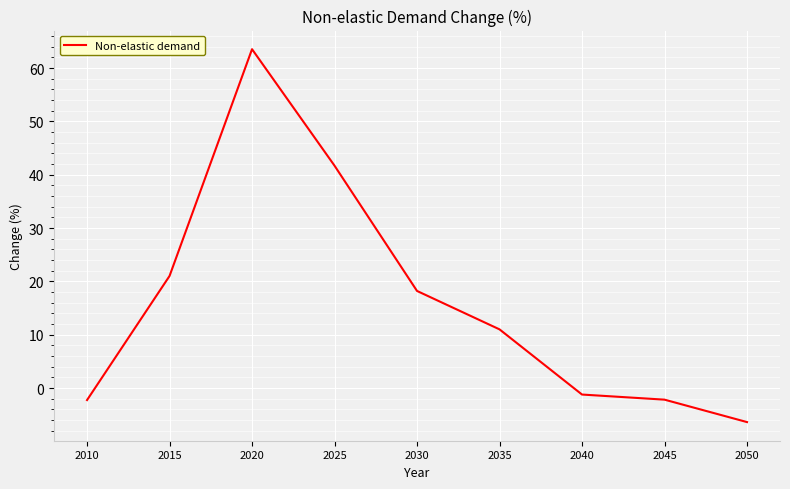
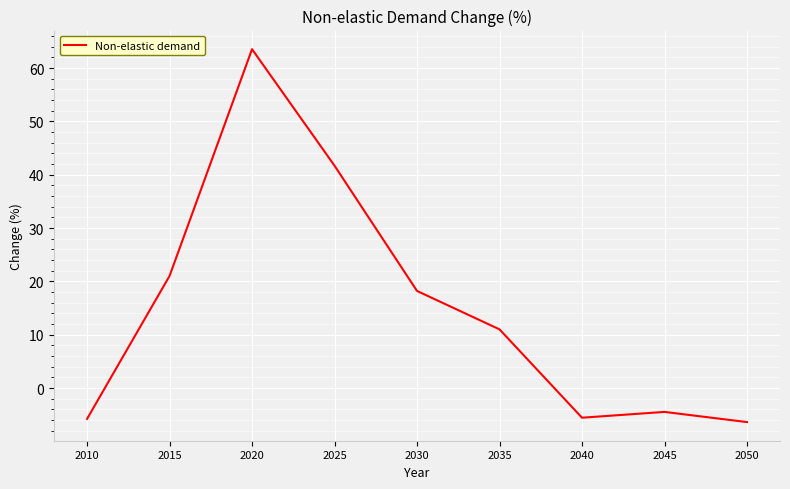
2010: -2 -> -6
2040: -1 -> -6
2045: -2 -> -4
